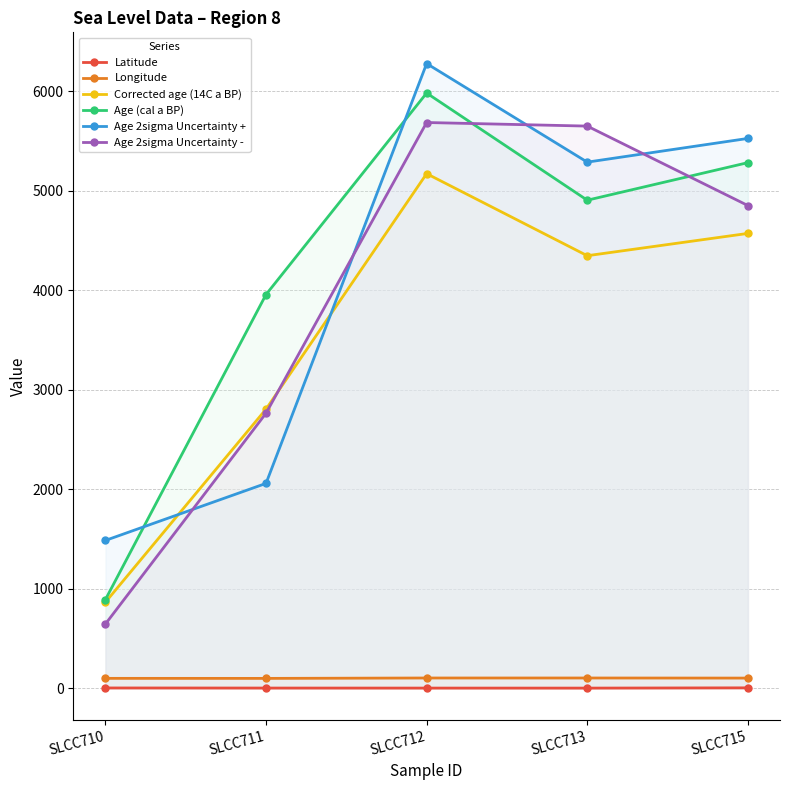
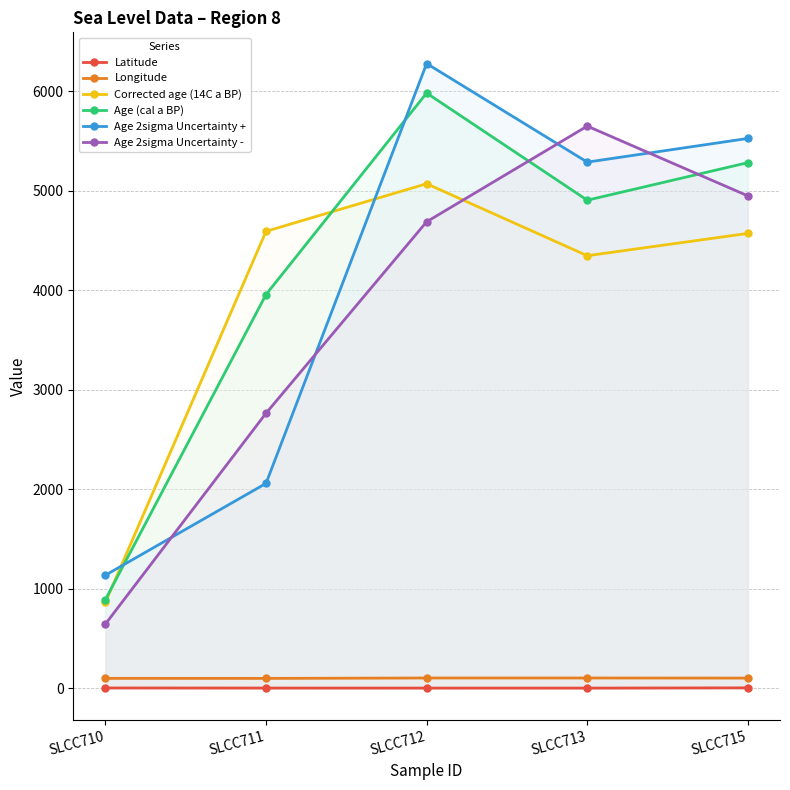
Age 2sigma Uncertainty +, SLCC710: 1500 -> 1100
Corrected age (14C a BP), SLCC711: 2800 -> 4600
Corrected age (14C a BP), SLCC712: 5200 -> 5100
Age 2sigma Uncertainty -, SLCC712: 5700 -> 4700
Age 2sigma Uncertainty -, SLCC715: 4850 -> 4950
